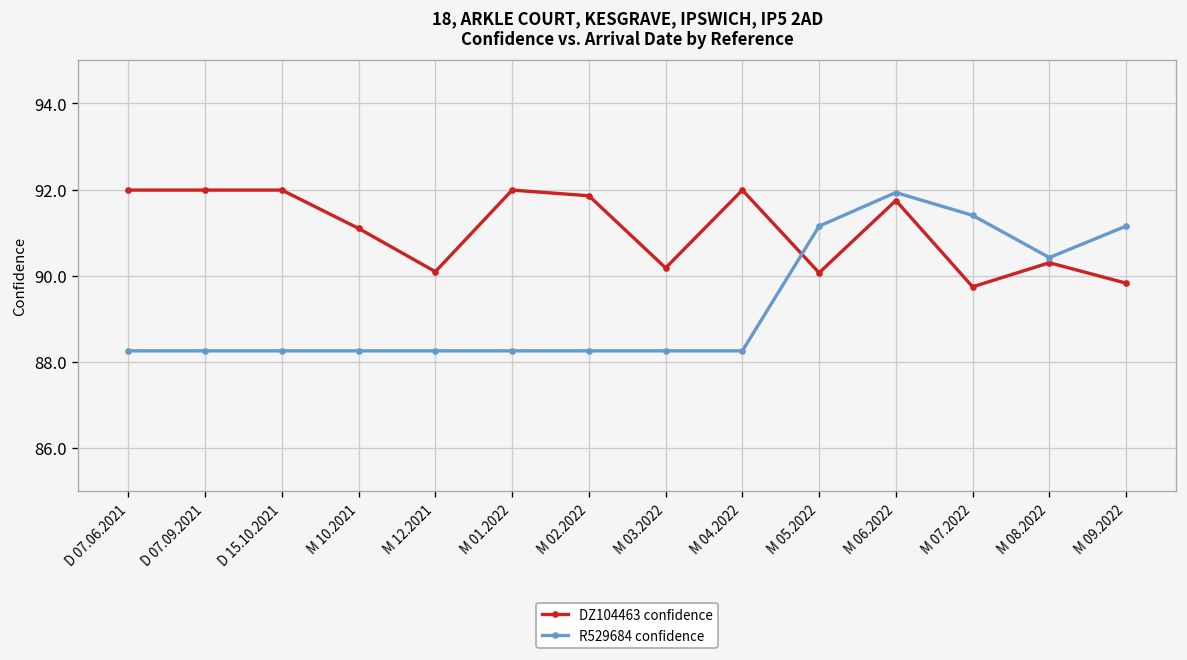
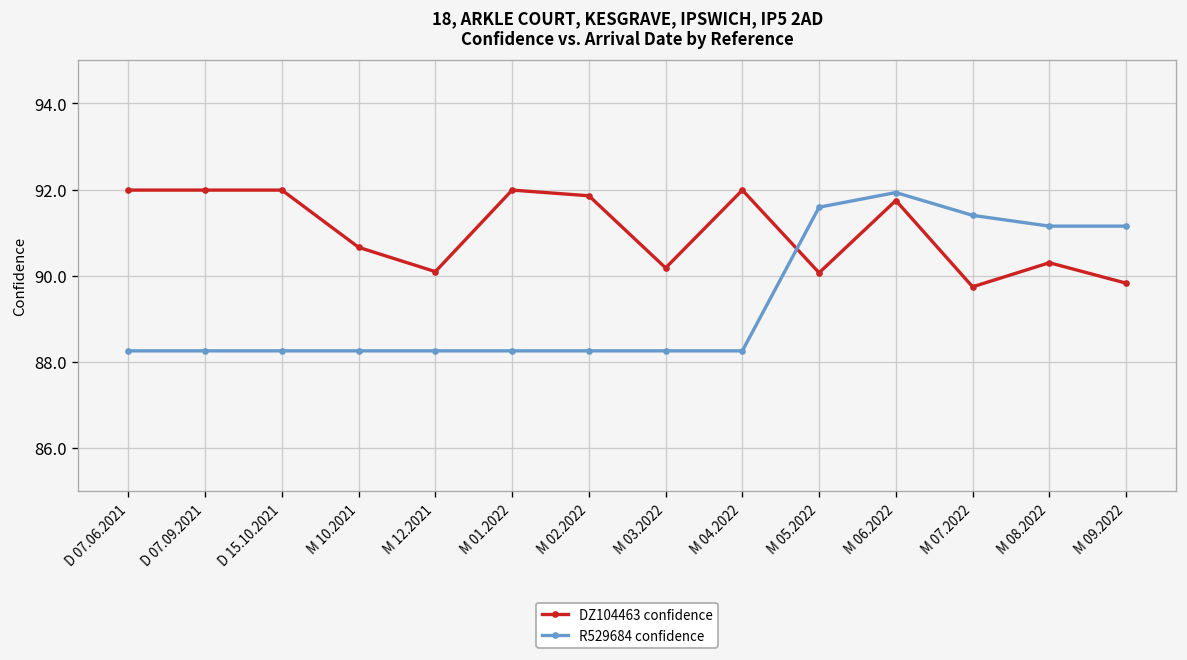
DZ104463 confidence, M 10.2021: 91.1 -> 90.7
R529684 confidence, M 05.2022: 91.2 -> 91.6
R529684 confidence, M 08.2022: 90.4 -> 91.2
